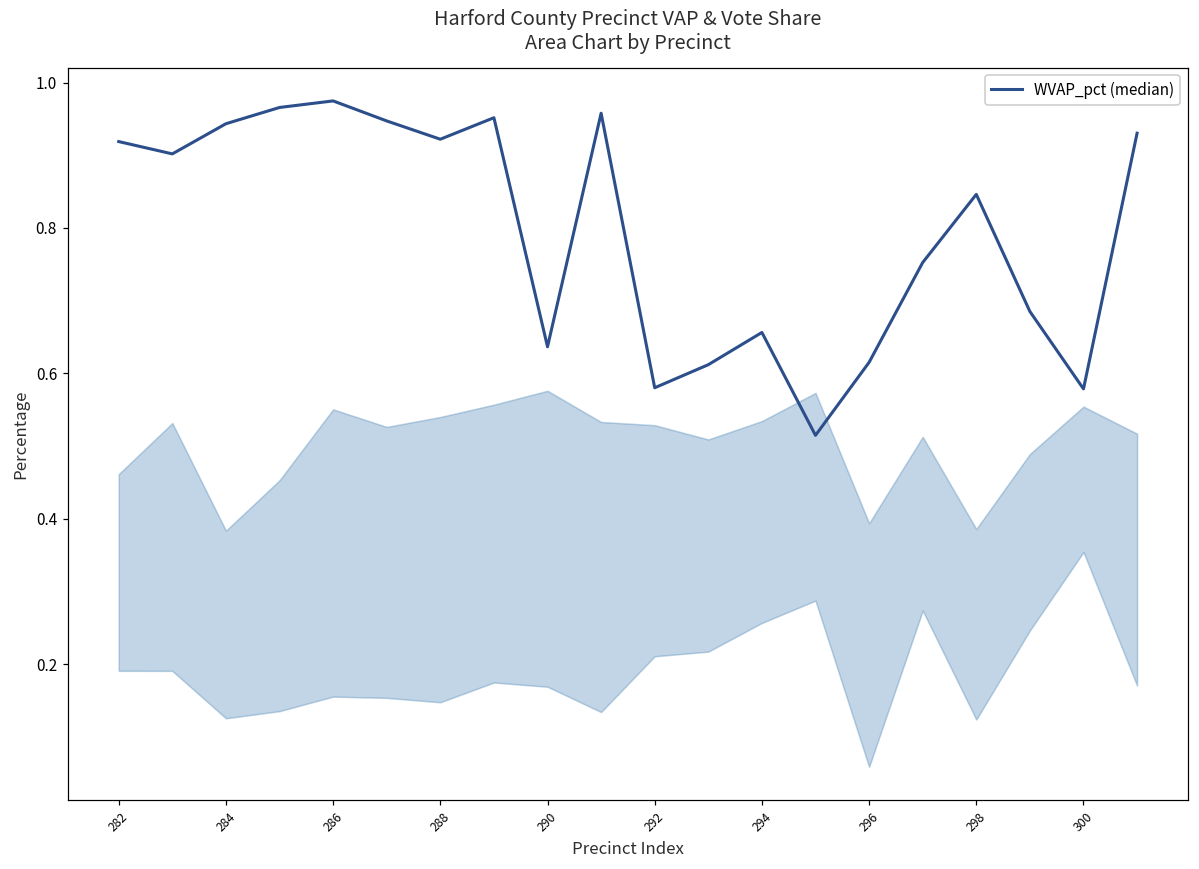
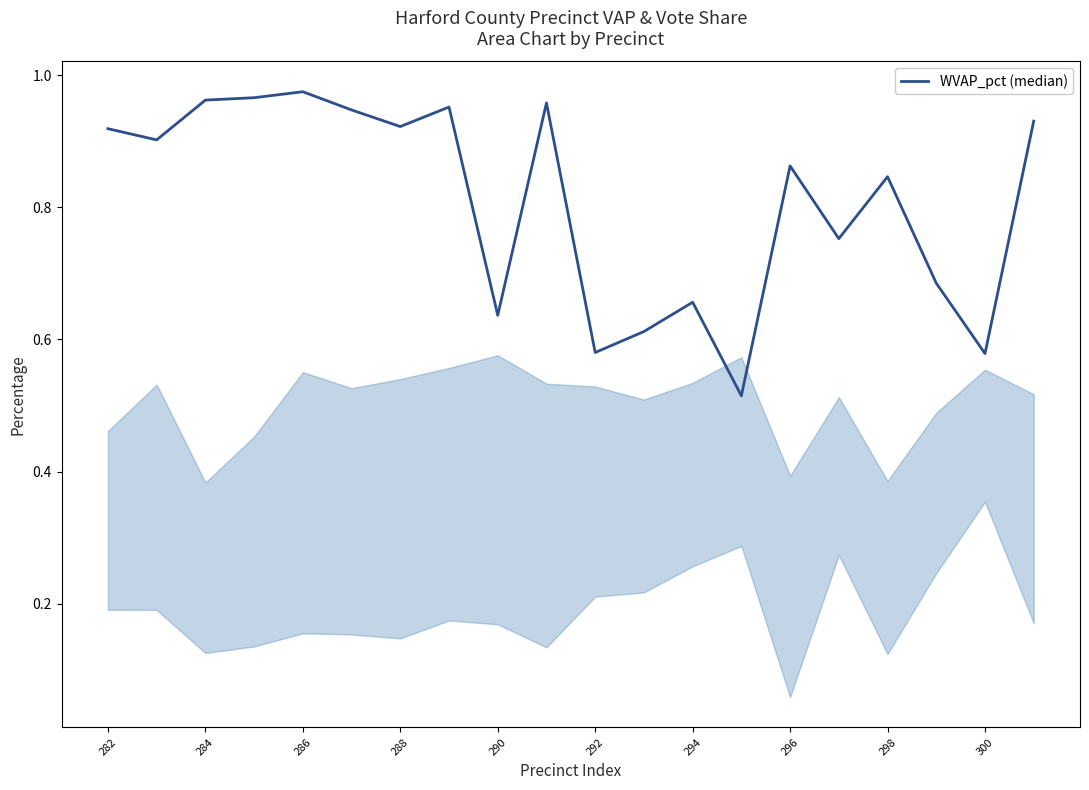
WVAP_pct (median), 284: 0.94 -> 0.96
WVAP_pct (median), 296: 0.62 -> 0.86
